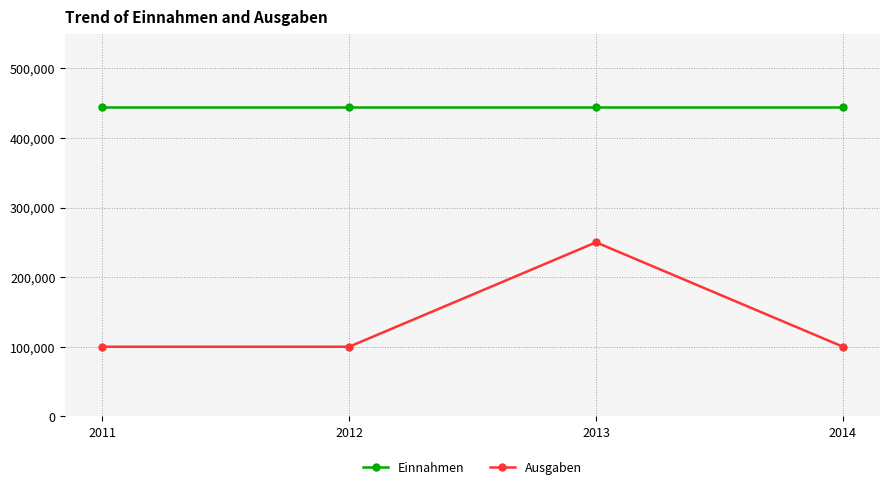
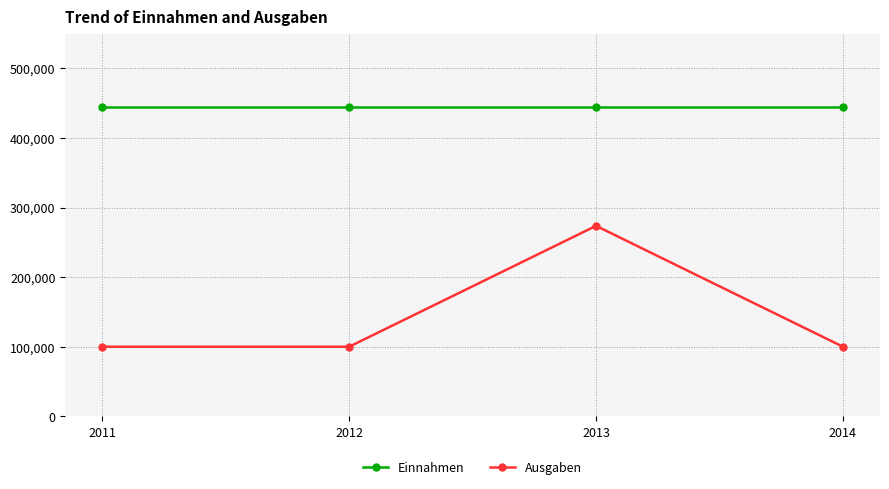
Ausgaben, 2013: 250,000 -> 270,000
